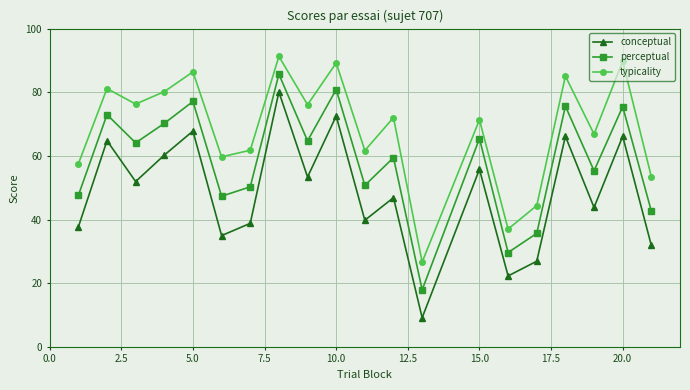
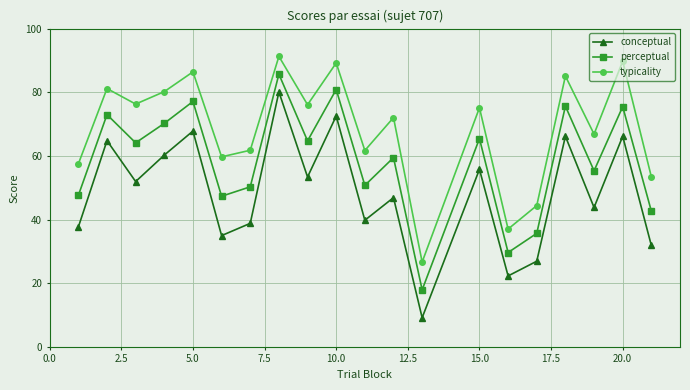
typicality, 15.0: 71 -> 75
